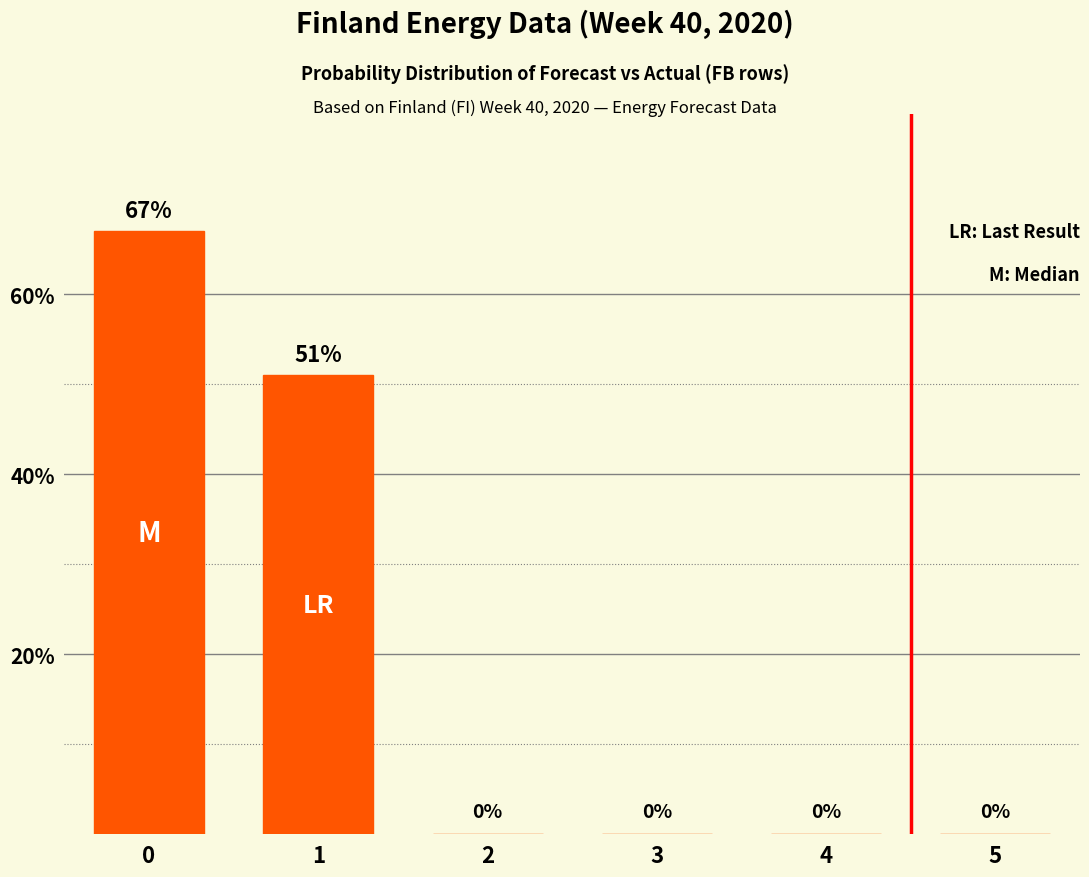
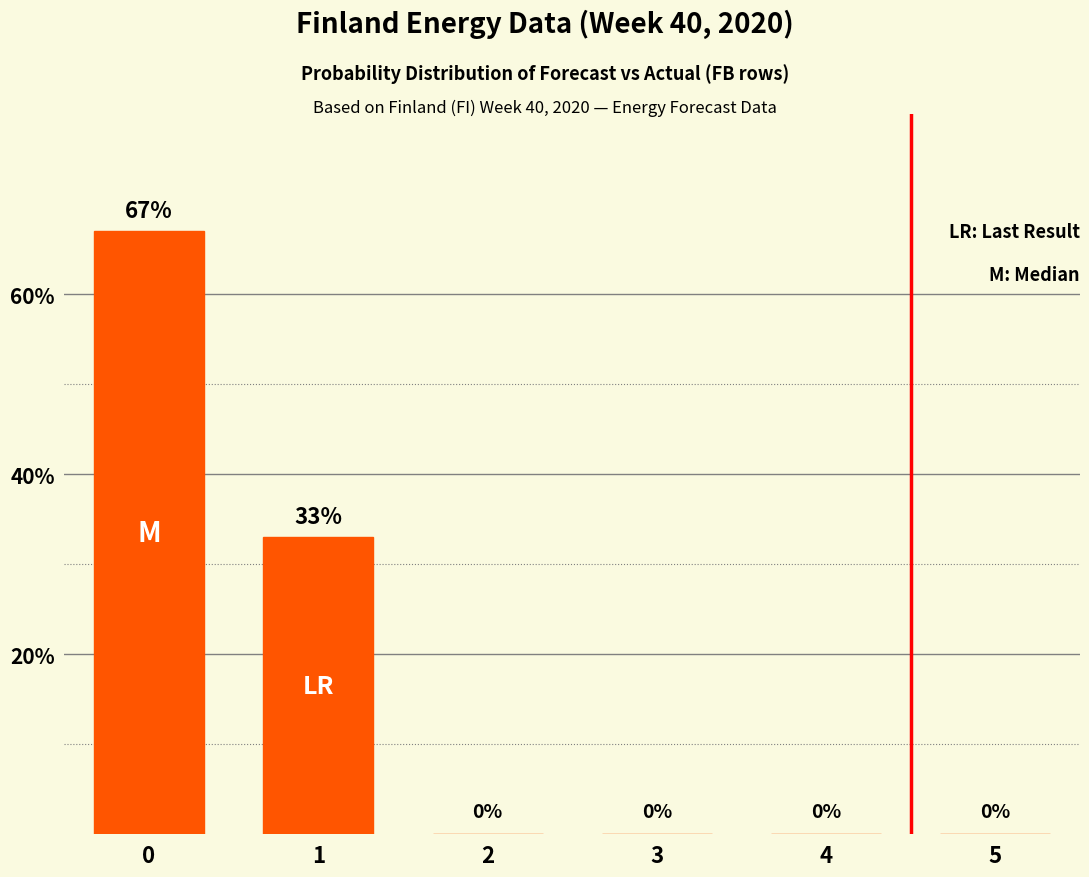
1: 51% -> 33%
